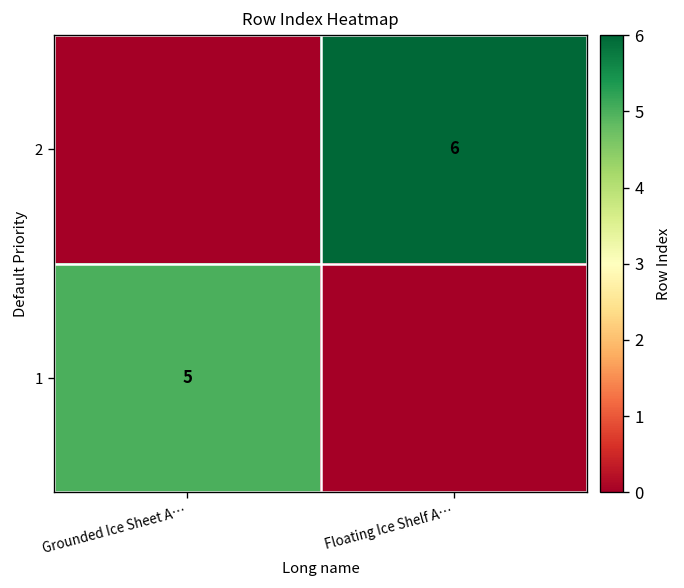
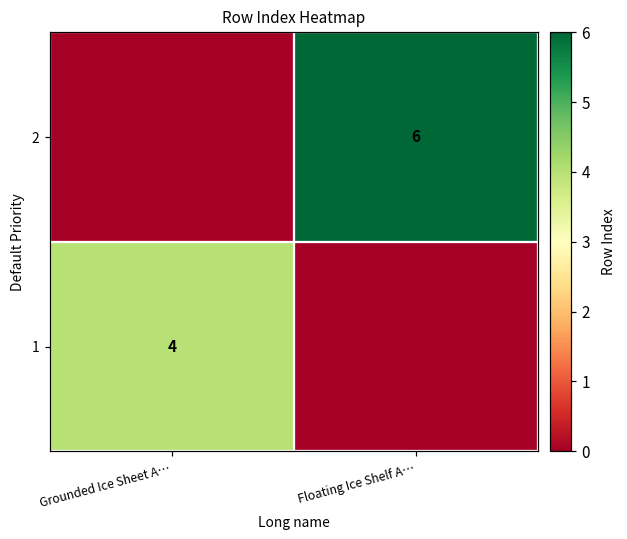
1, Grounded Ice Sheet A…: 5 -> 4
